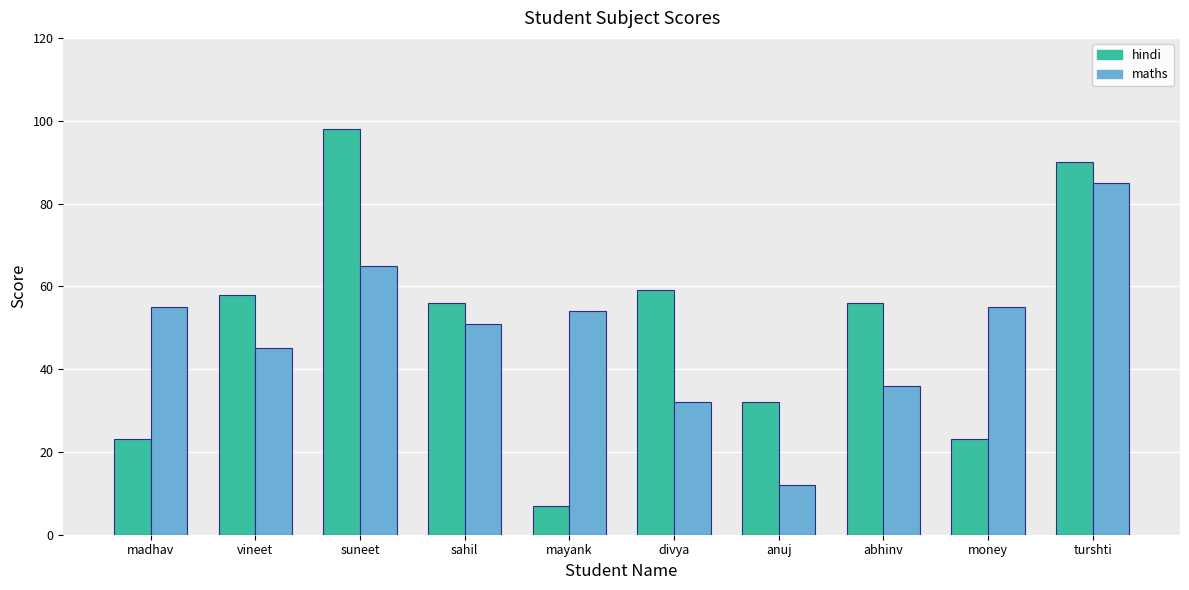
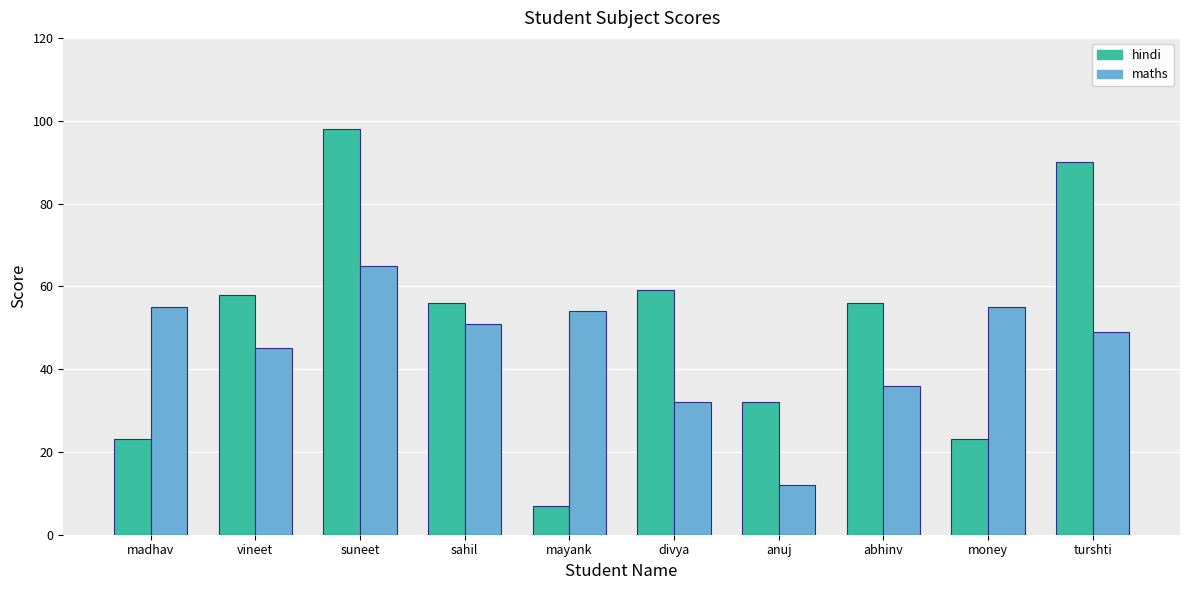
maths, turshti: 85 -> 49
